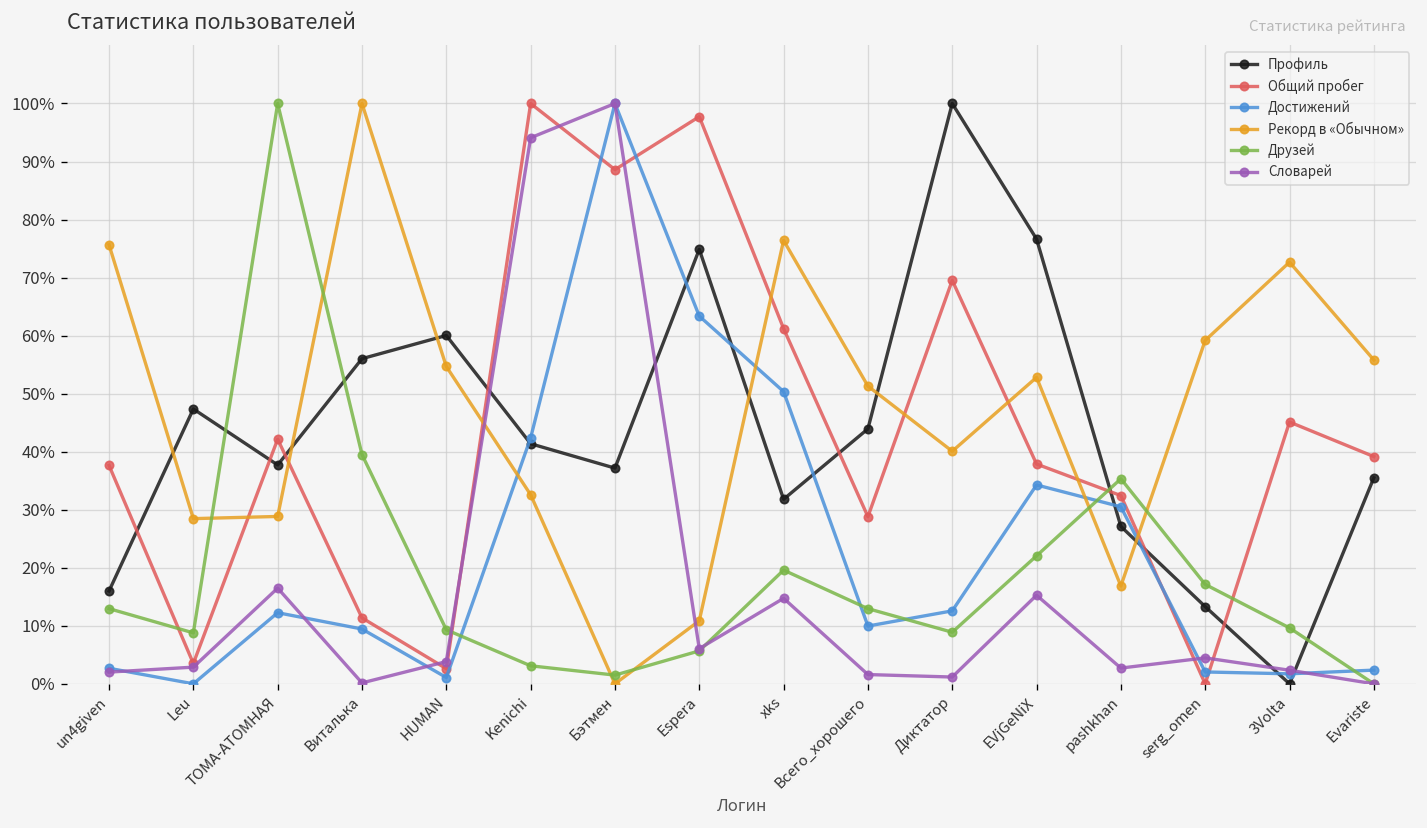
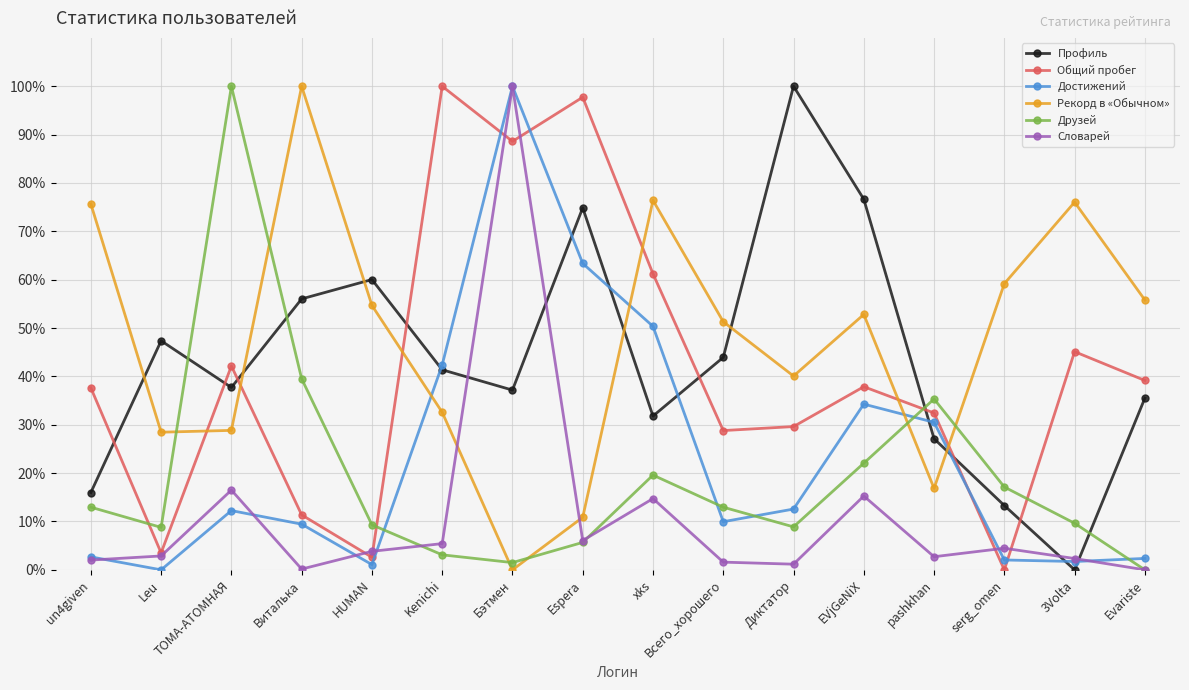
Словарей, Kenichi: 94% -> 5%
Общий пробег, Диктатор: 70% -> 30%
Рекорд в «Обычном», 3Volta: 73% -> 76%
